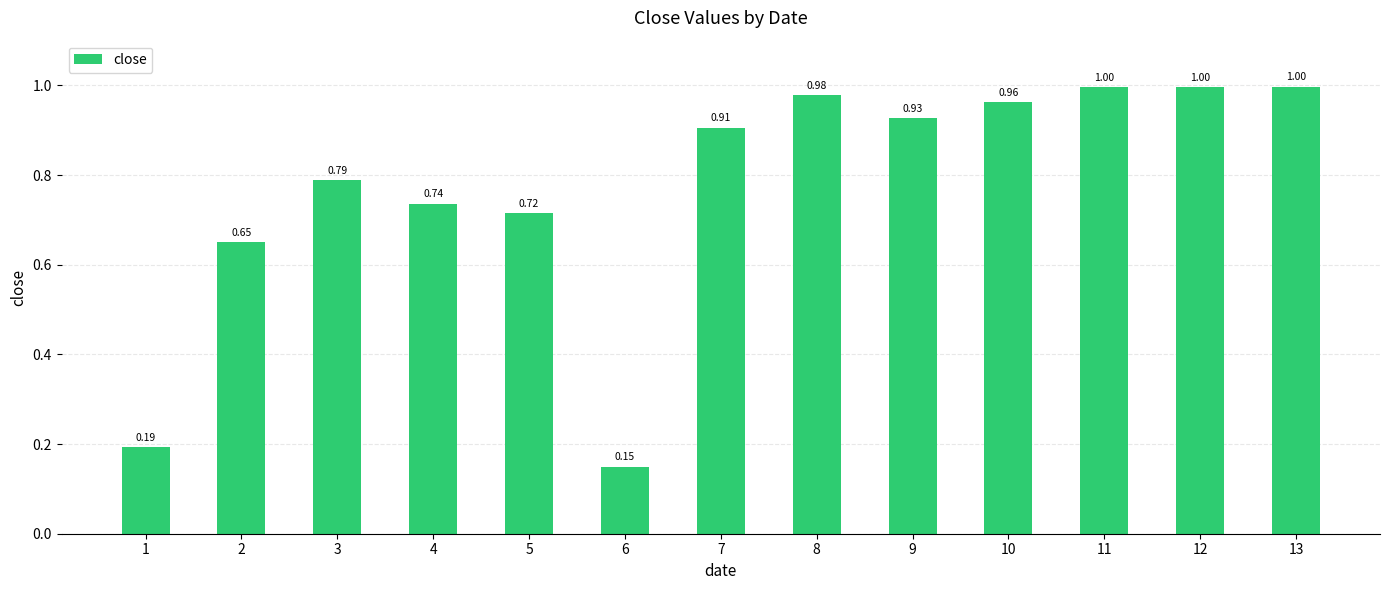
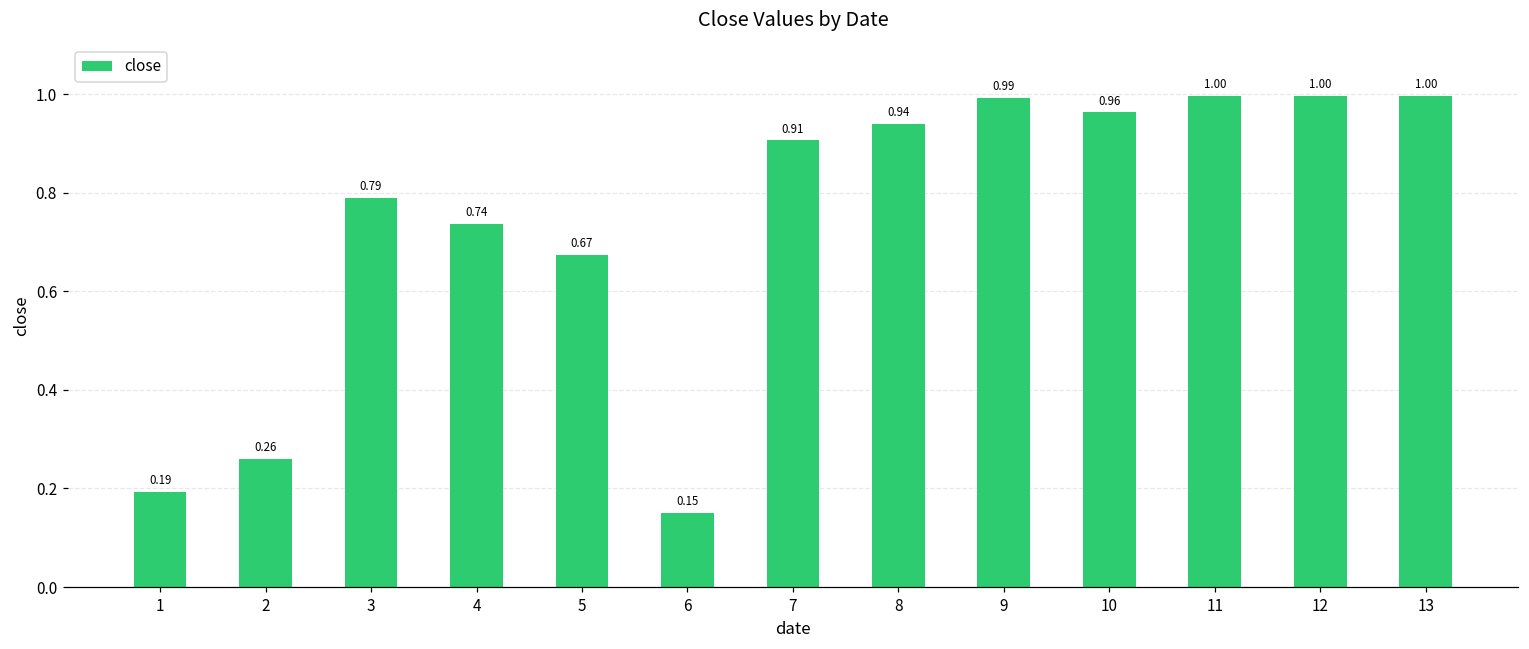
2: 0.65 -> 0.26
5: 0.72 -> 0.67
8: 0.98 -> 0.94
9: 0.93 -> 0.99
